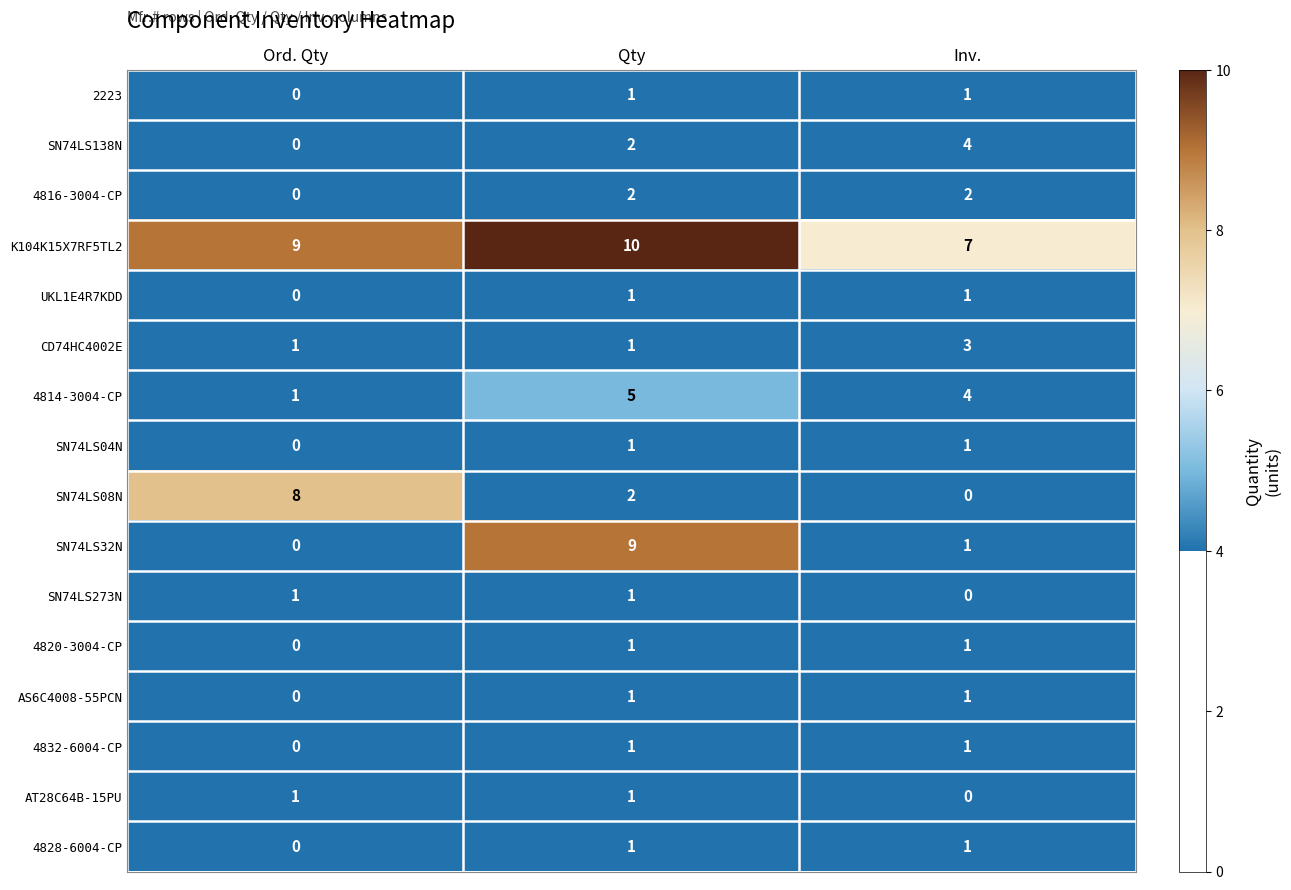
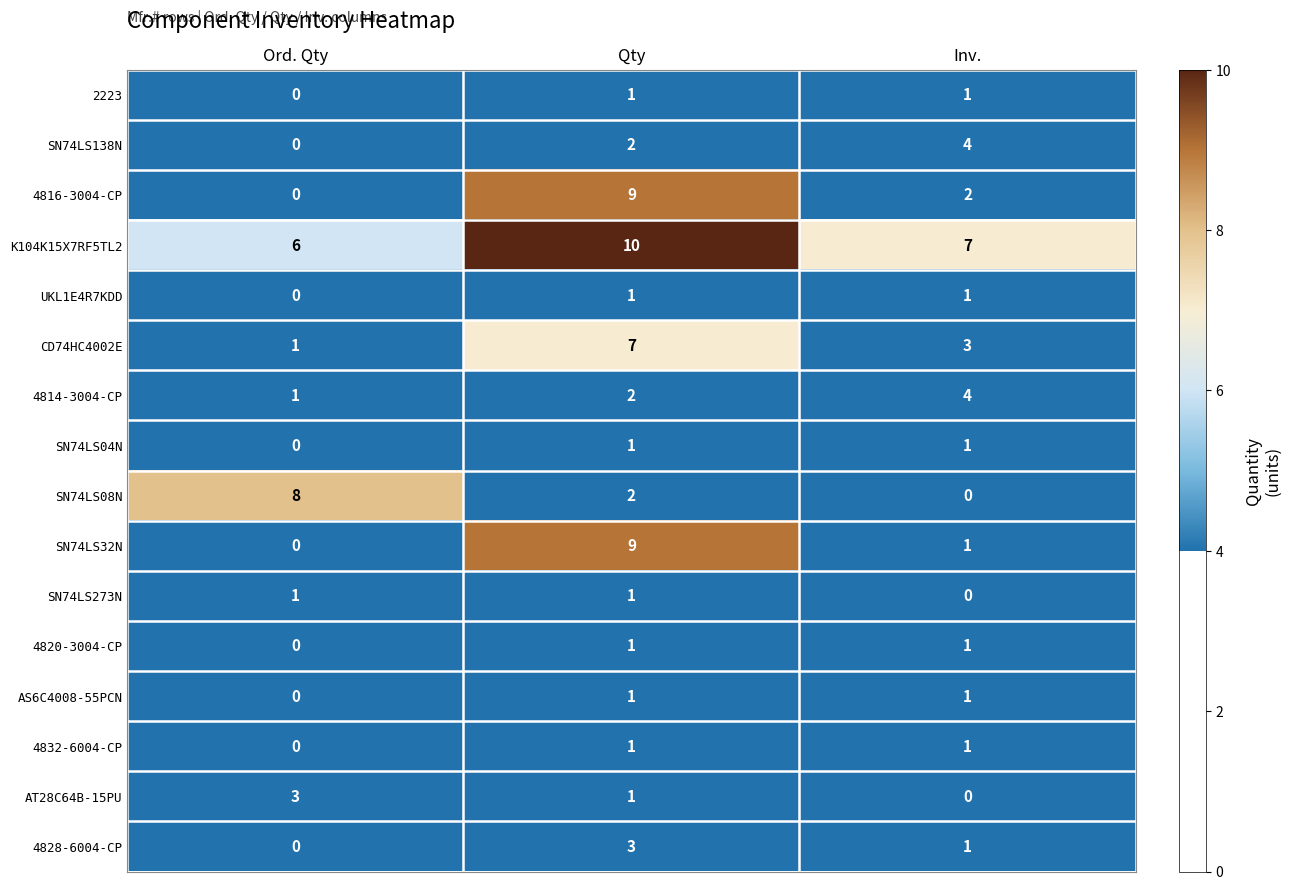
4816-3004-CP, Qty: 2 -> 9
K104K15X7RF5TL2, Ord. Qty: 9 -> 6
CD74HC4002E, Qty: 1 -> 7
4814-3004-CP, Qty: 5 -> 2
AT28C64B-15PU, Ord. Qty: 1 -> 3
4828-6004-CP, Qty: 1 -> 3
